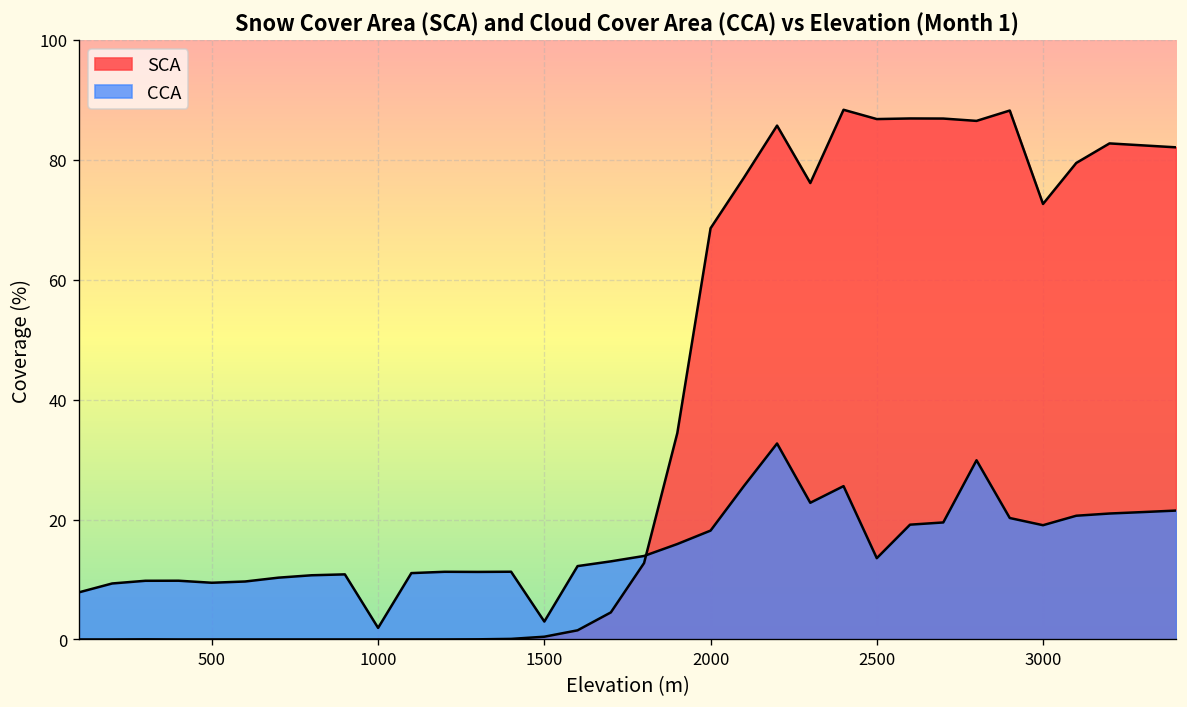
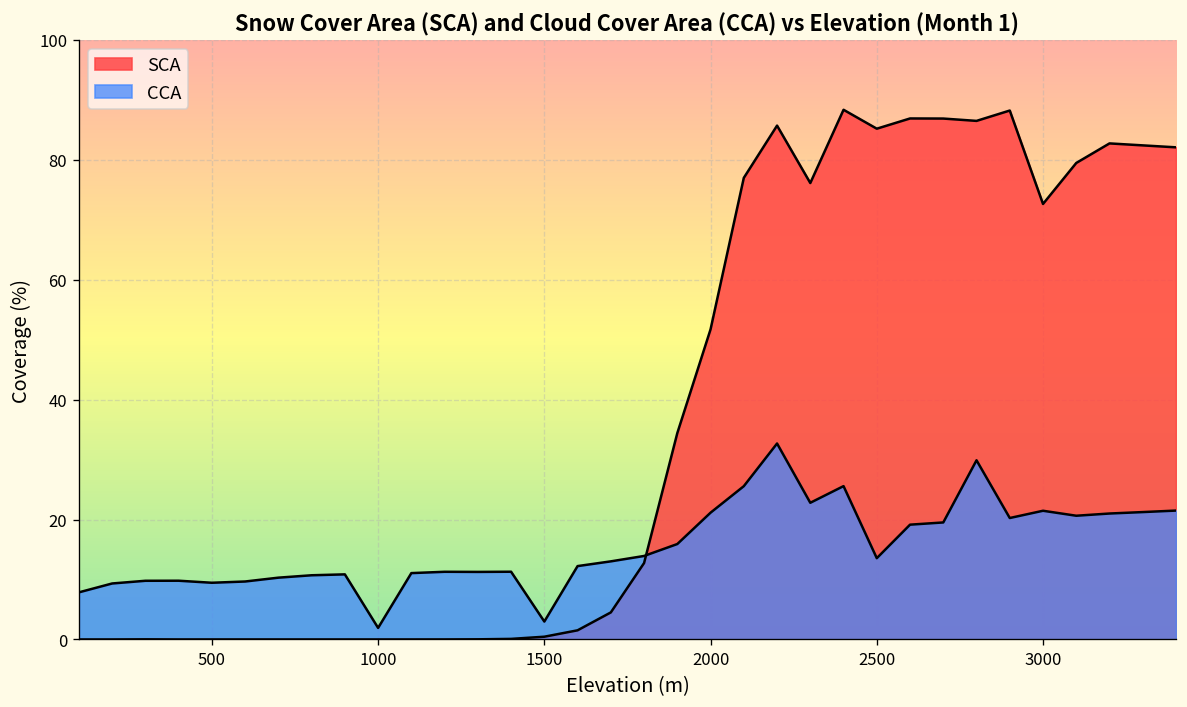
SCA, 2000: 69 -> 52
CCA, 2000: 18 -> 21
SCA, 2500: 87 -> 85
CCA, 3000: 19 -> 21
